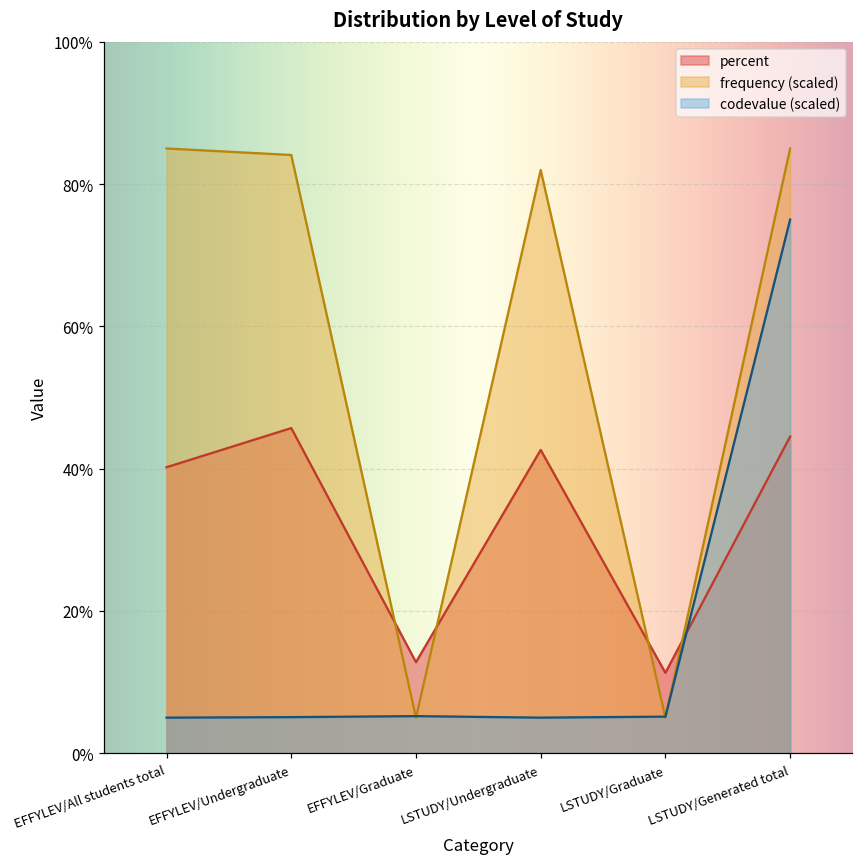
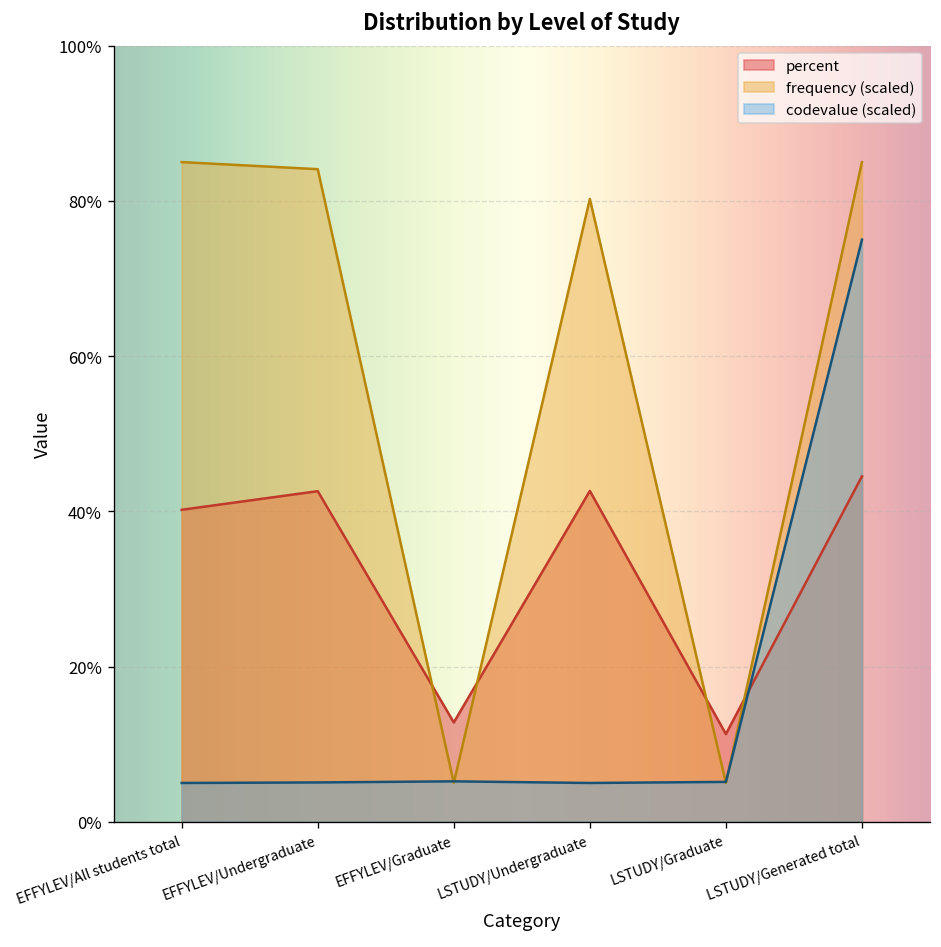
percent, EFFYLEV/Undergraduate: 46% -> 43%
frequency (scaled), LSTUDY/Undergraduate: 82% -> 80%
